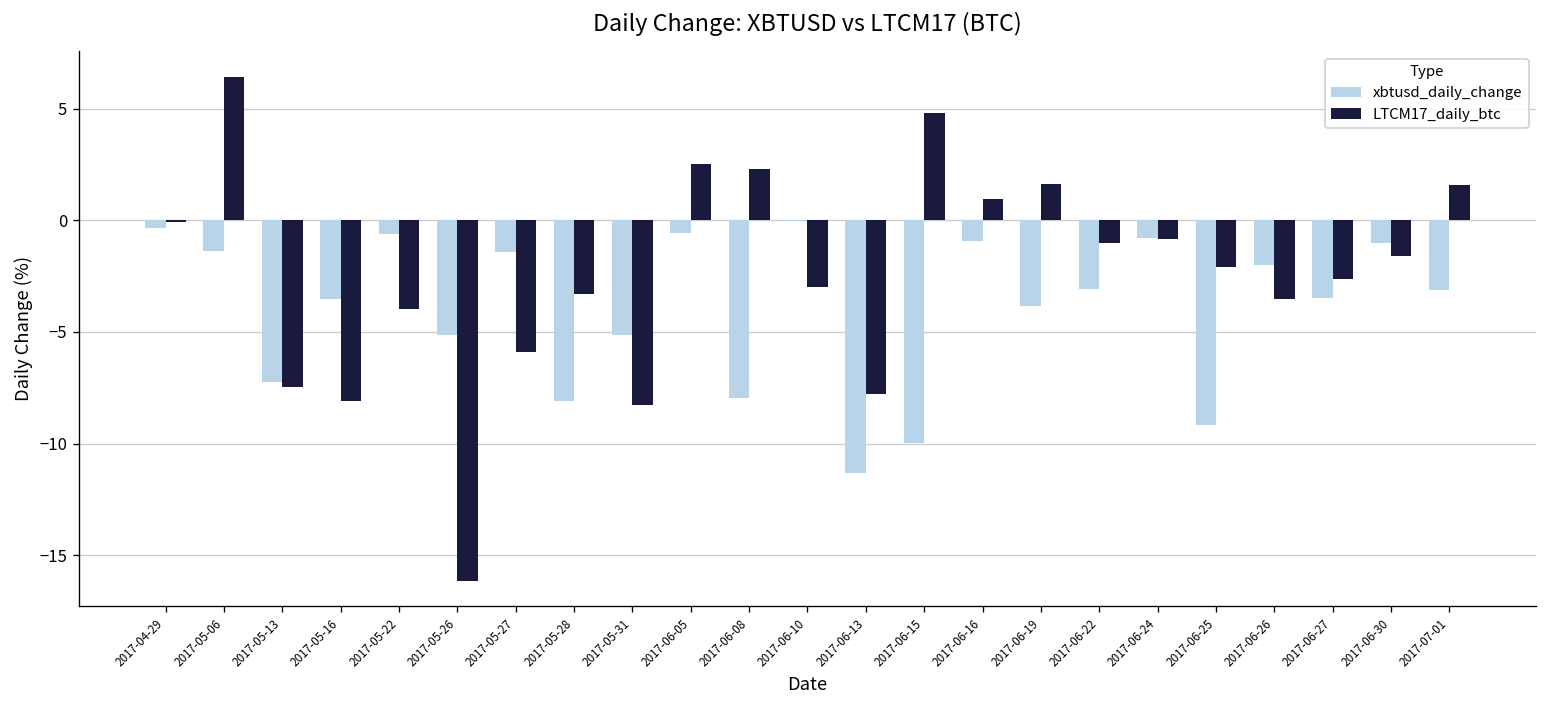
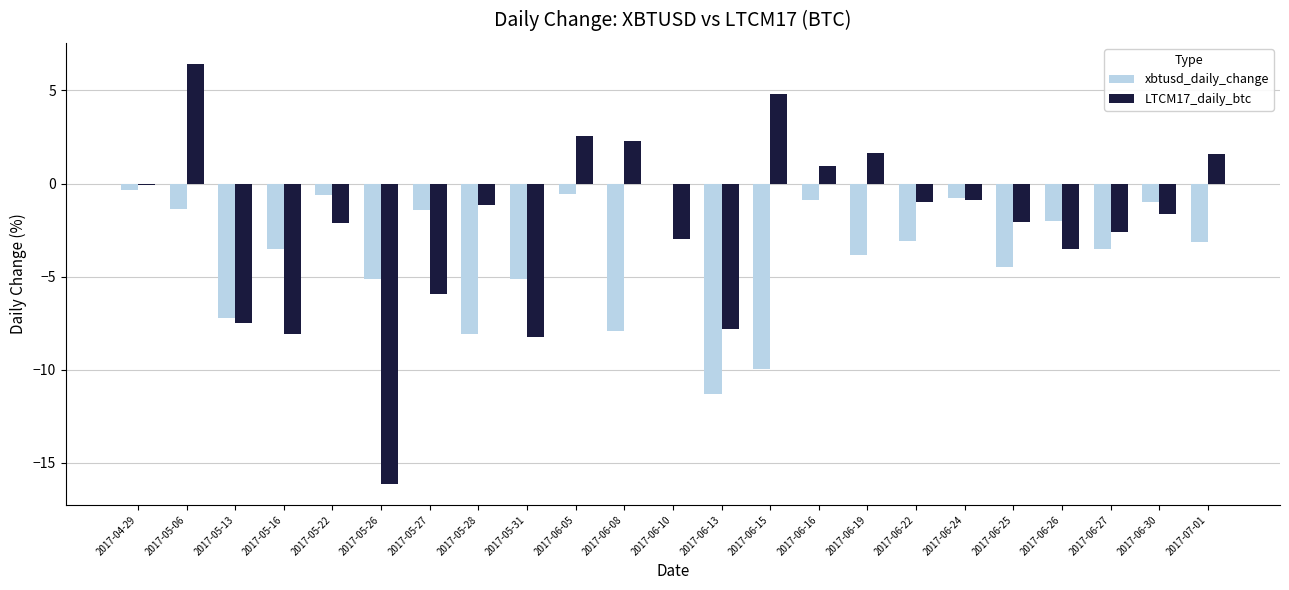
LTCM17_daily_btc, 2017-05-22: -4.0 -> -2.1
LTCM17_daily_btc, 2017-05-28: -3.3 -> -1.2
xbtusd_daily_change, 2017-06-25: -9.2 -> -4.5
